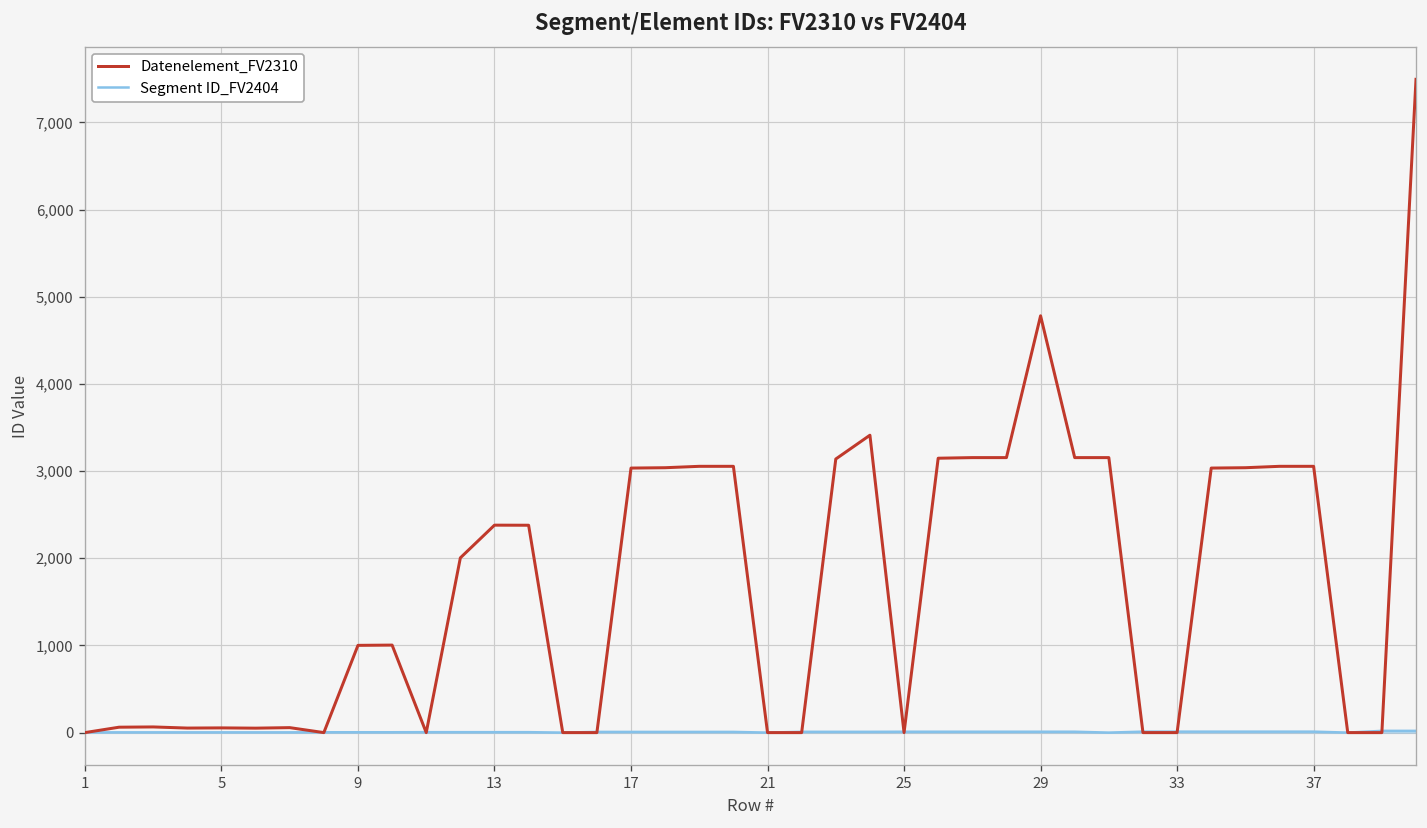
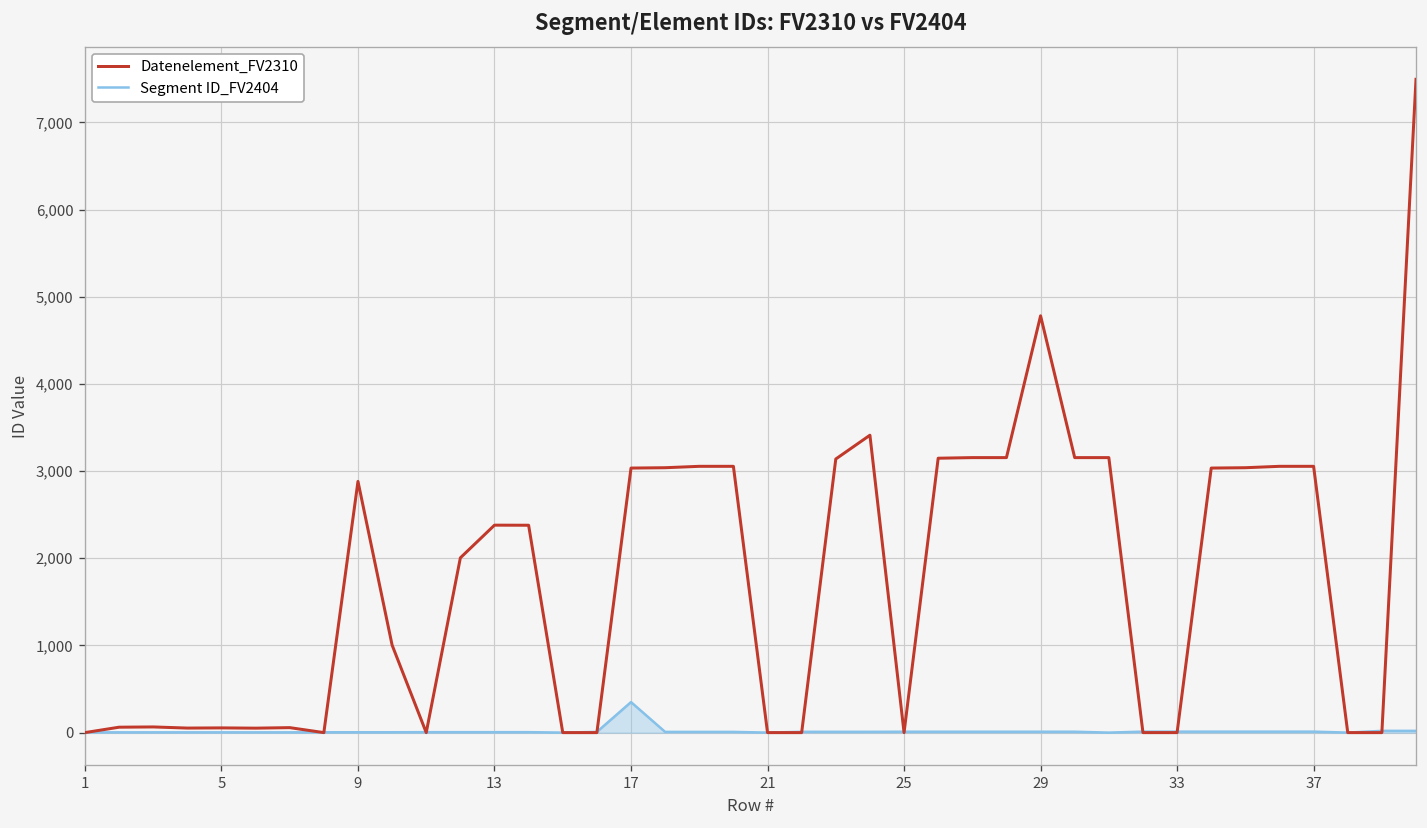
Datenelement_FV2310, 9: 1,000 -> 2,900
Segment ID_FV2404, 17: 0 -> 400
